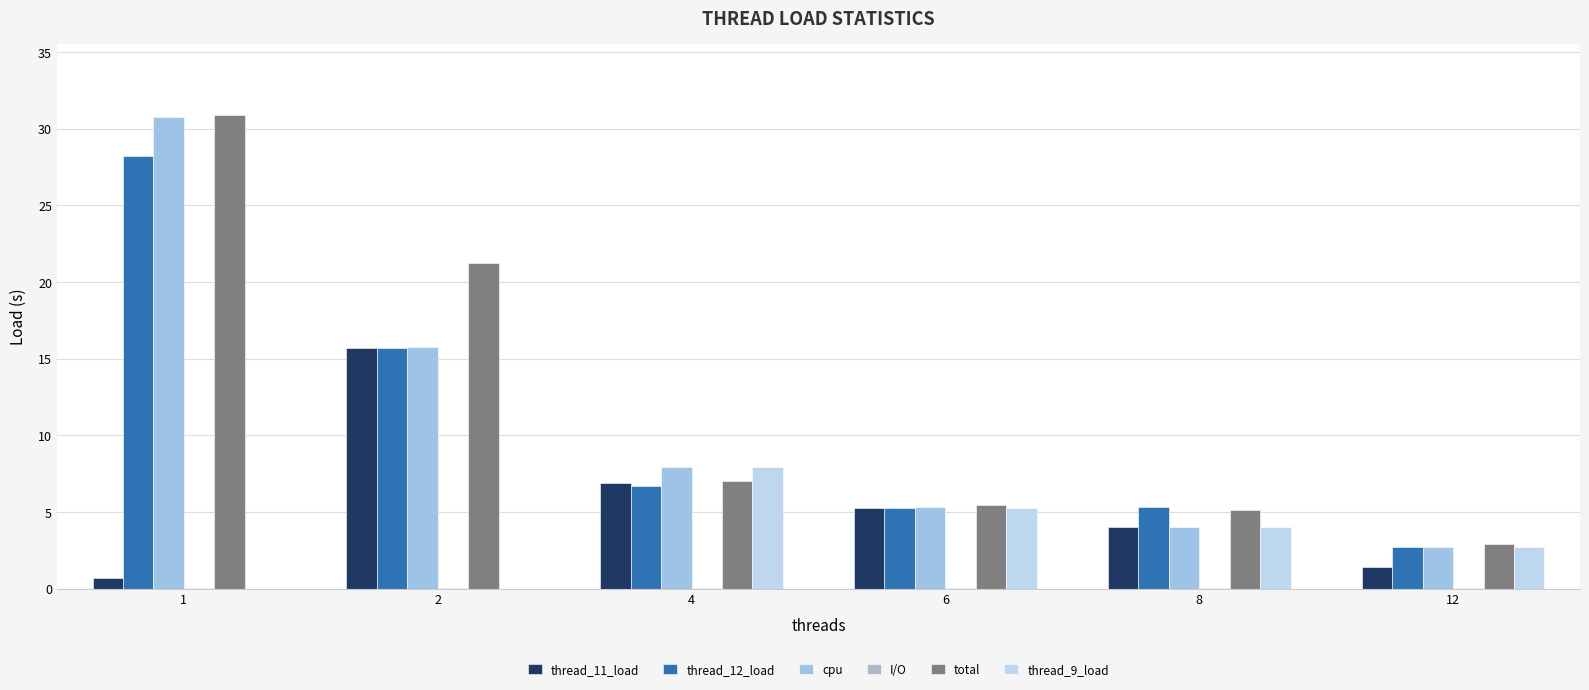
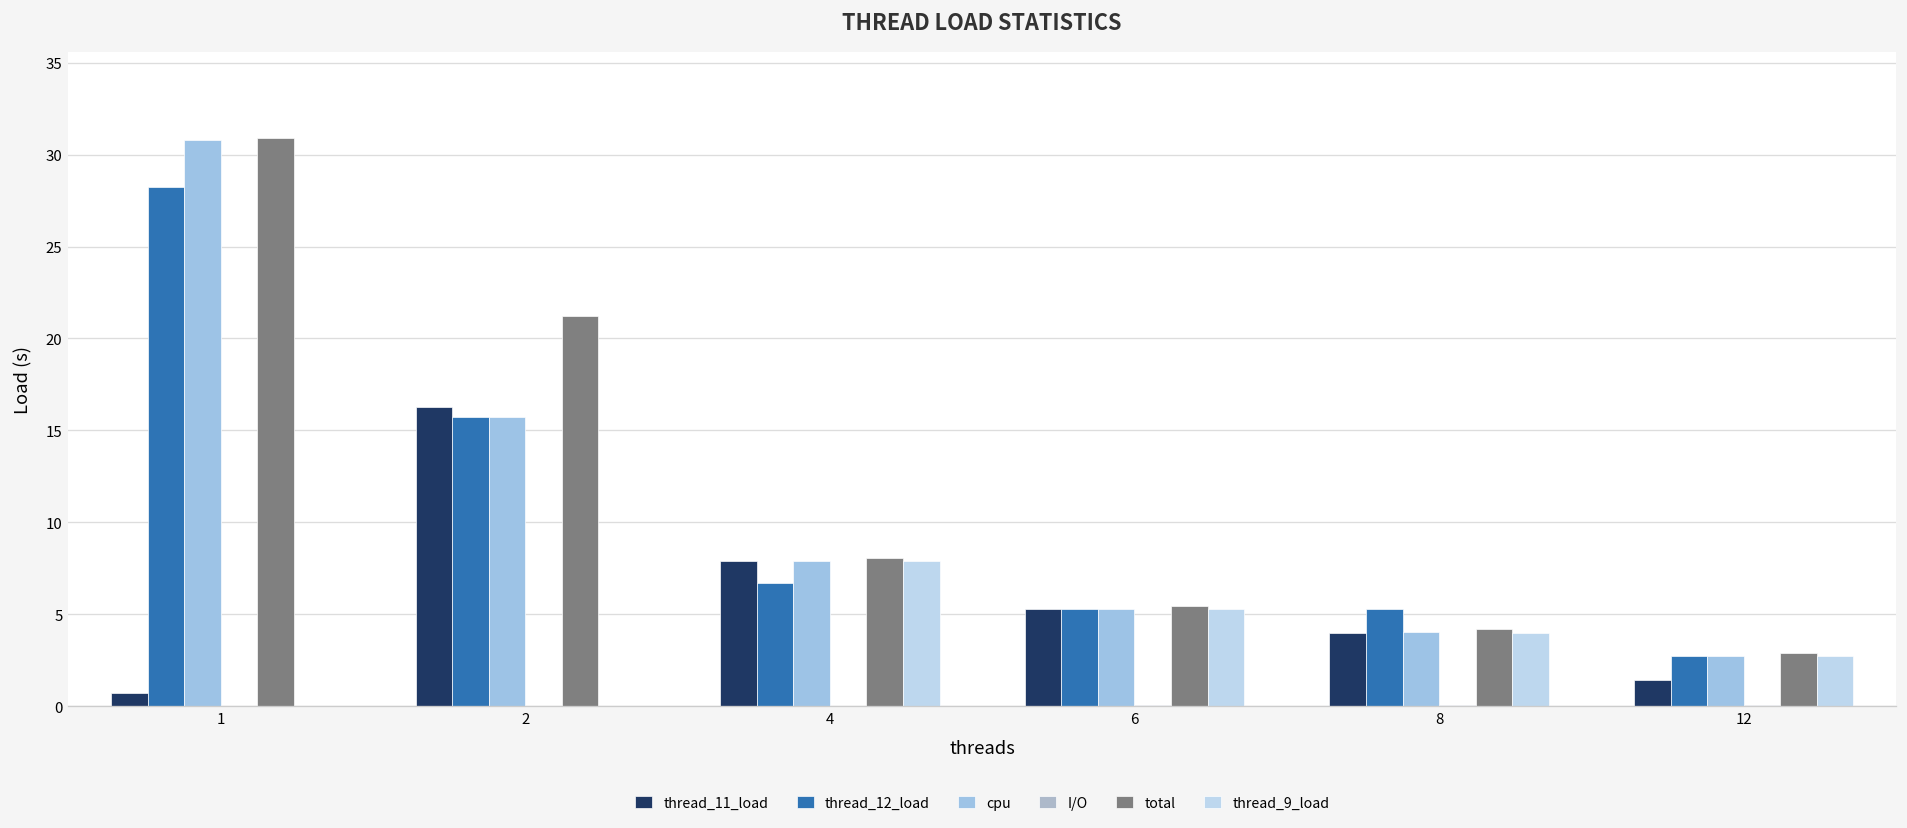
thread_11_load, 2: 15.7 -> 16.3
thread_11_load, 4: 6.9 -> 7.9
total, 4: 7.0 -> 8.1
total, 8: 5.1 -> 4.2
